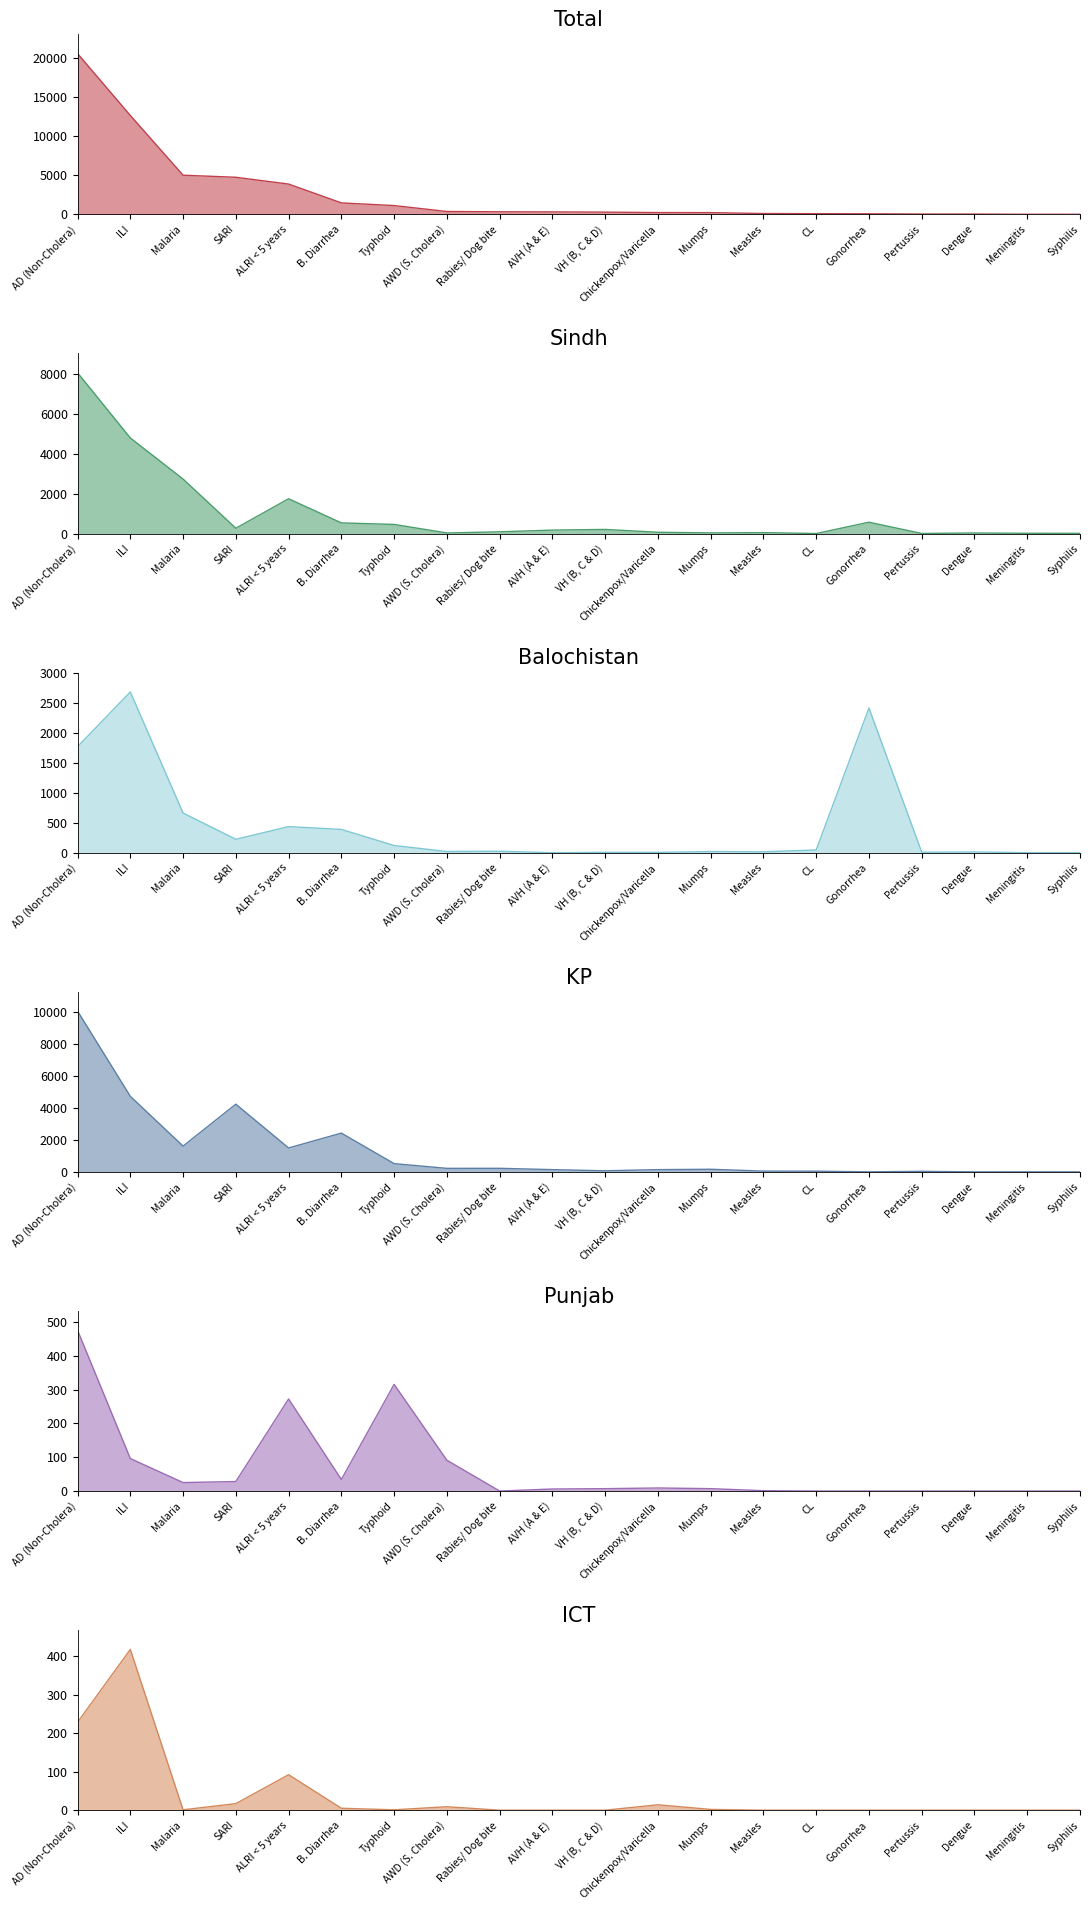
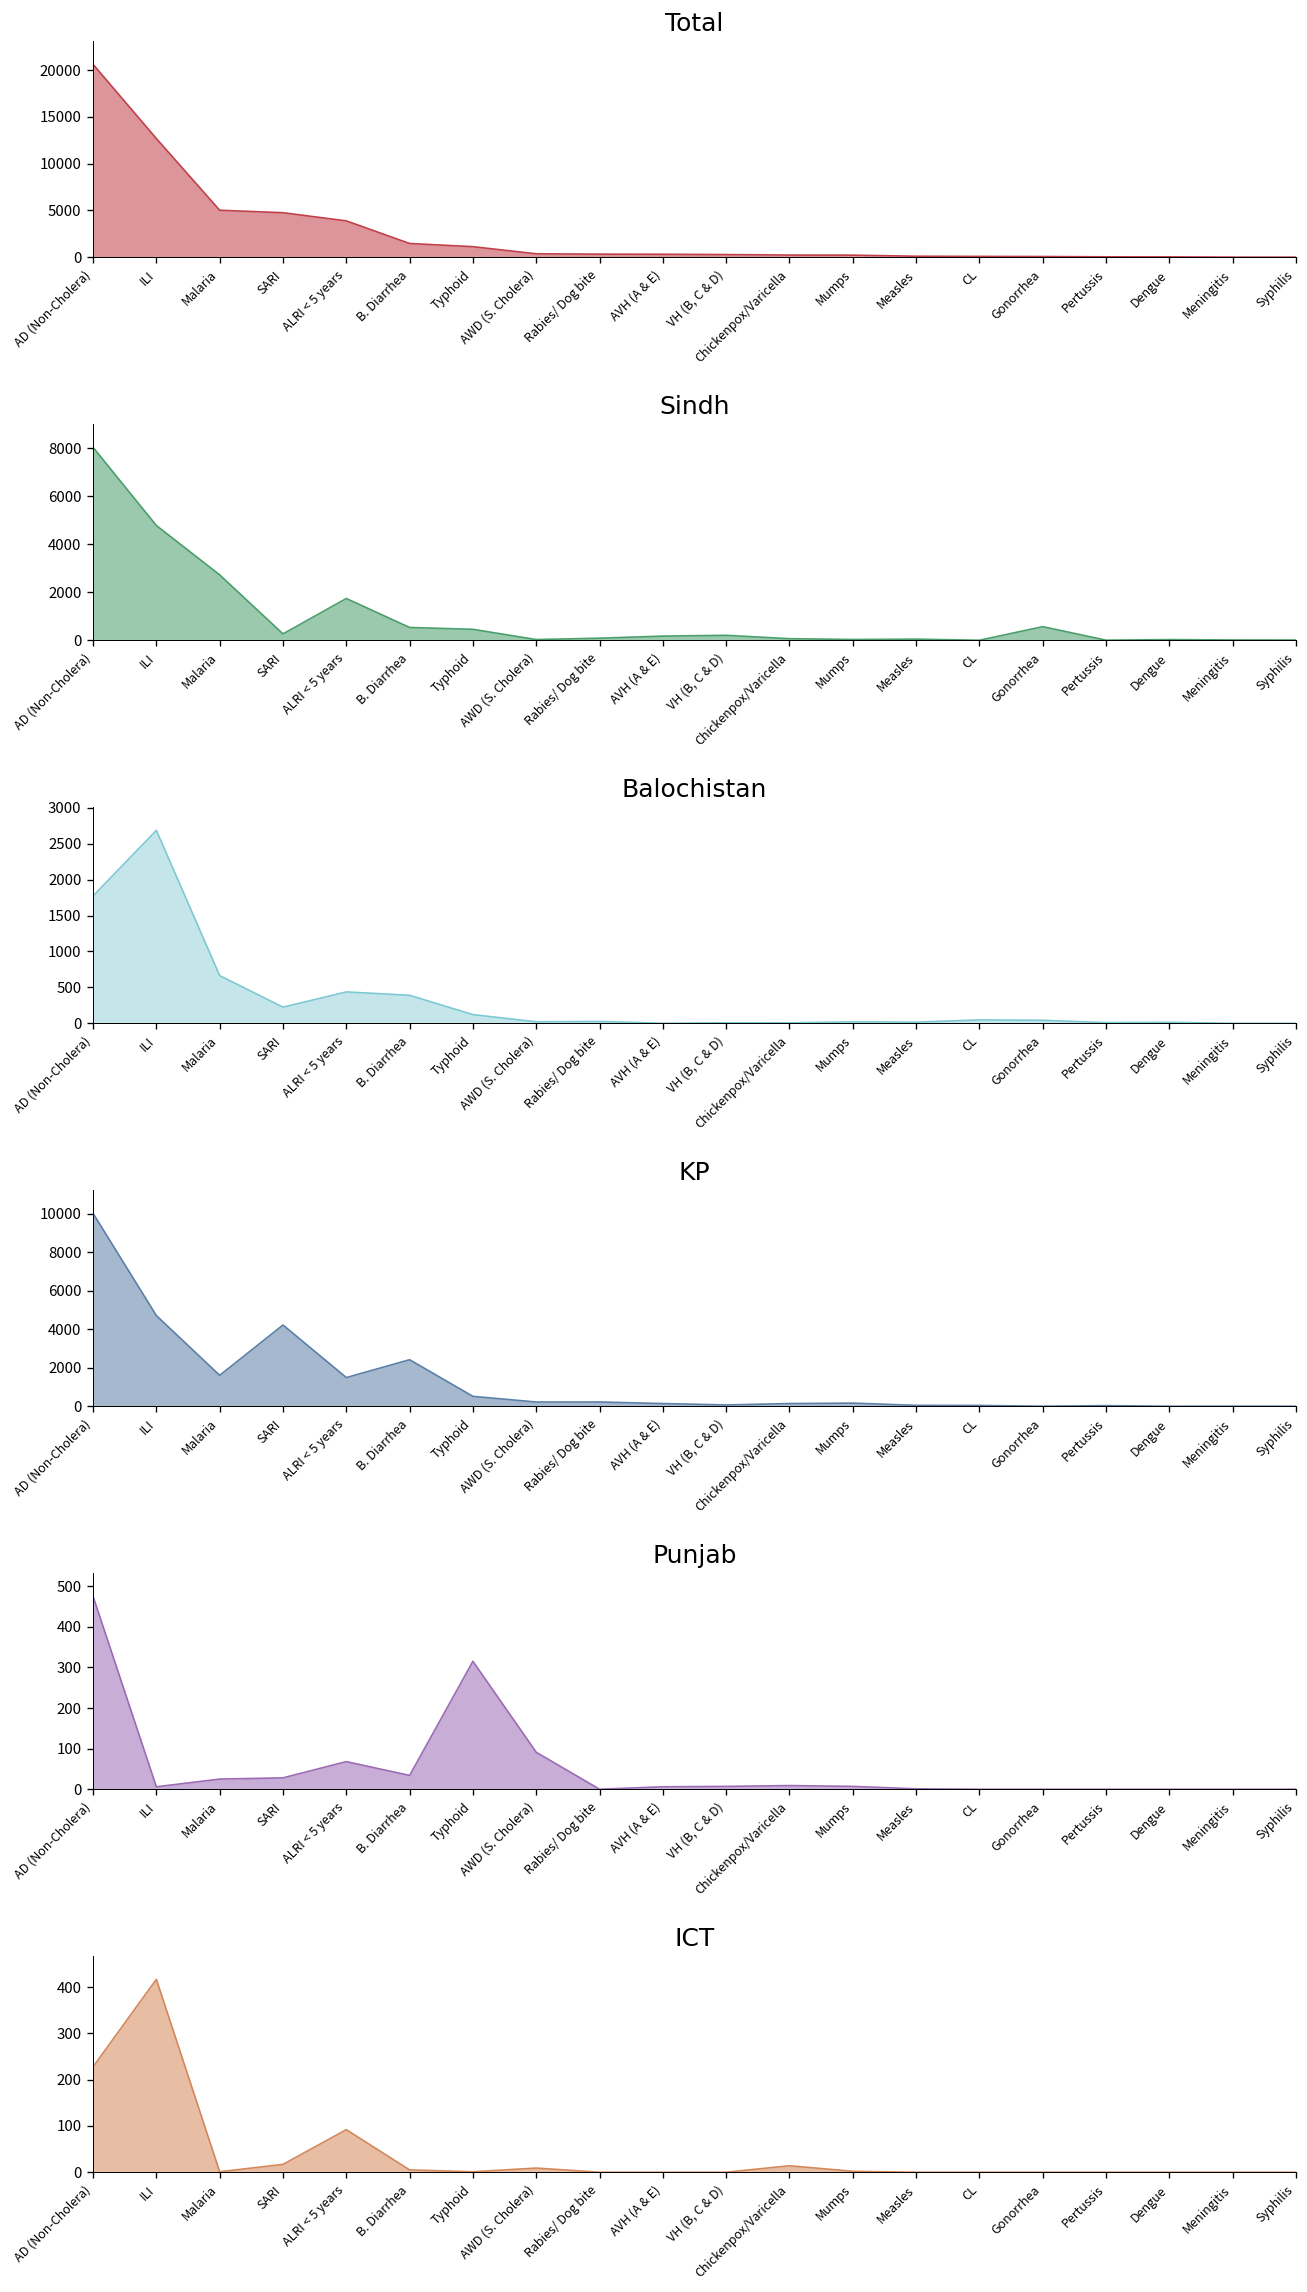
Balochistan, Gonorrhea: 2400 -> 0
Punjab, ILI: 100 -> 10
Punjab, ALRI < 5 years: 270 -> 70
